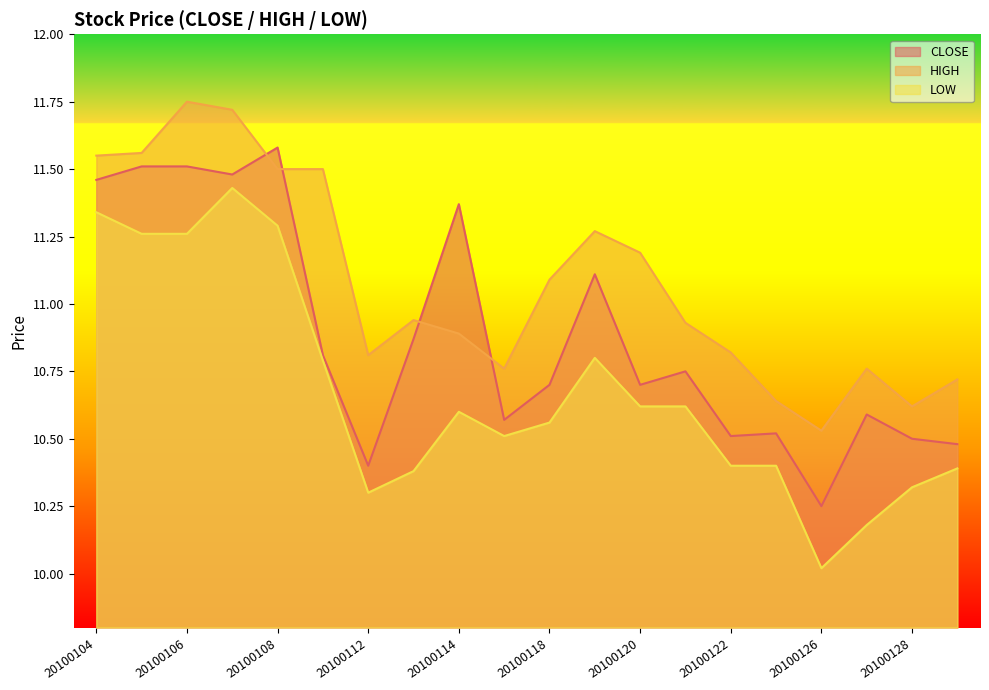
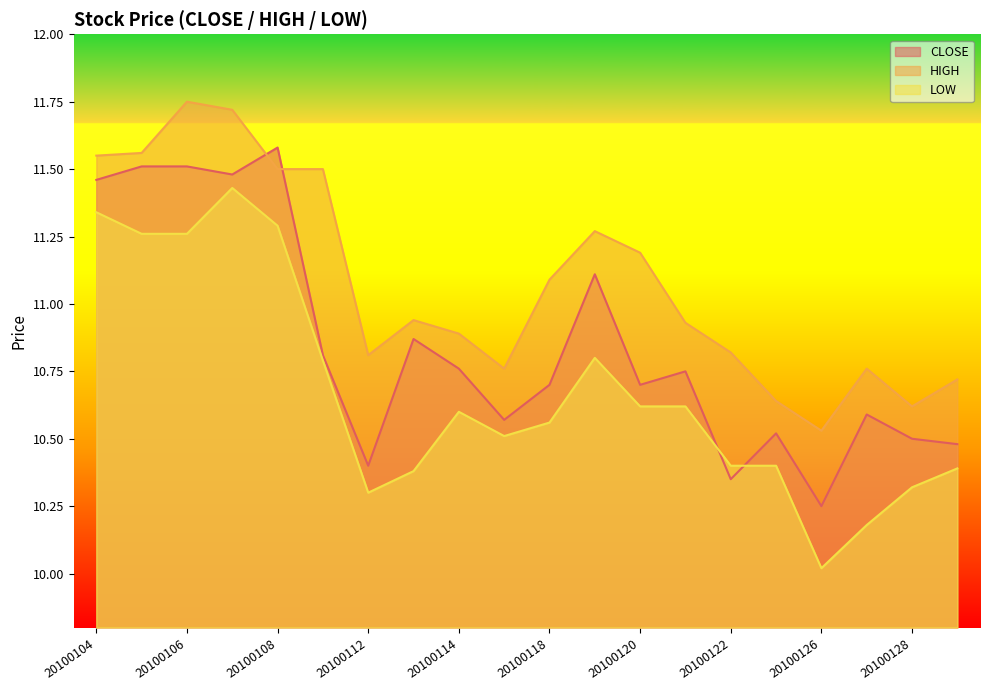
CLOSE, 20100114: 11.37 -> 10.76
CLOSE, 20100122: 10.51 -> 10.35
